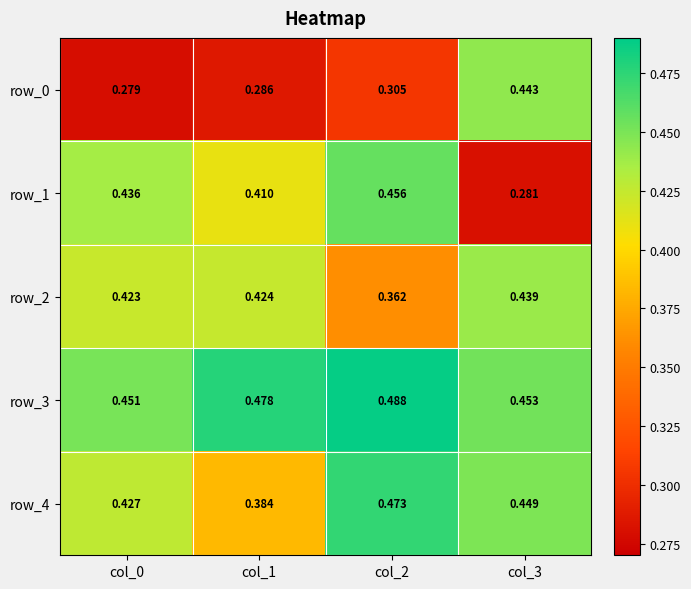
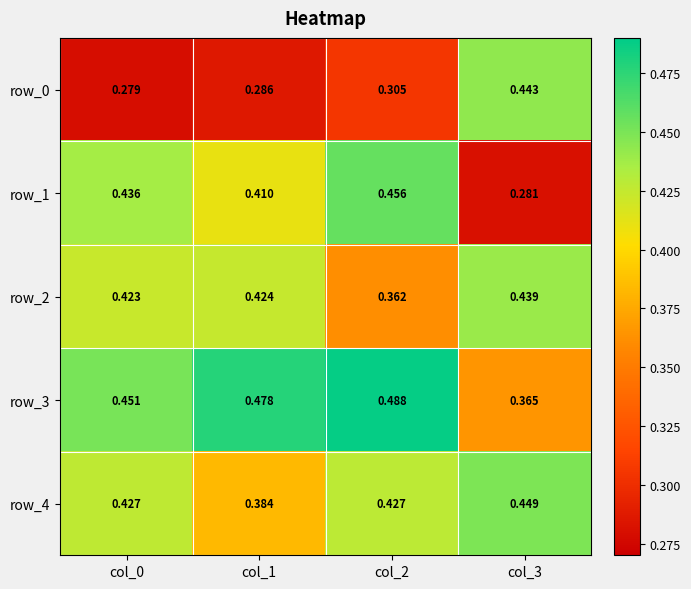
row_3, col_3: 0.453 -> 0.365
row_4, col_2: 0.473 -> 0.427
